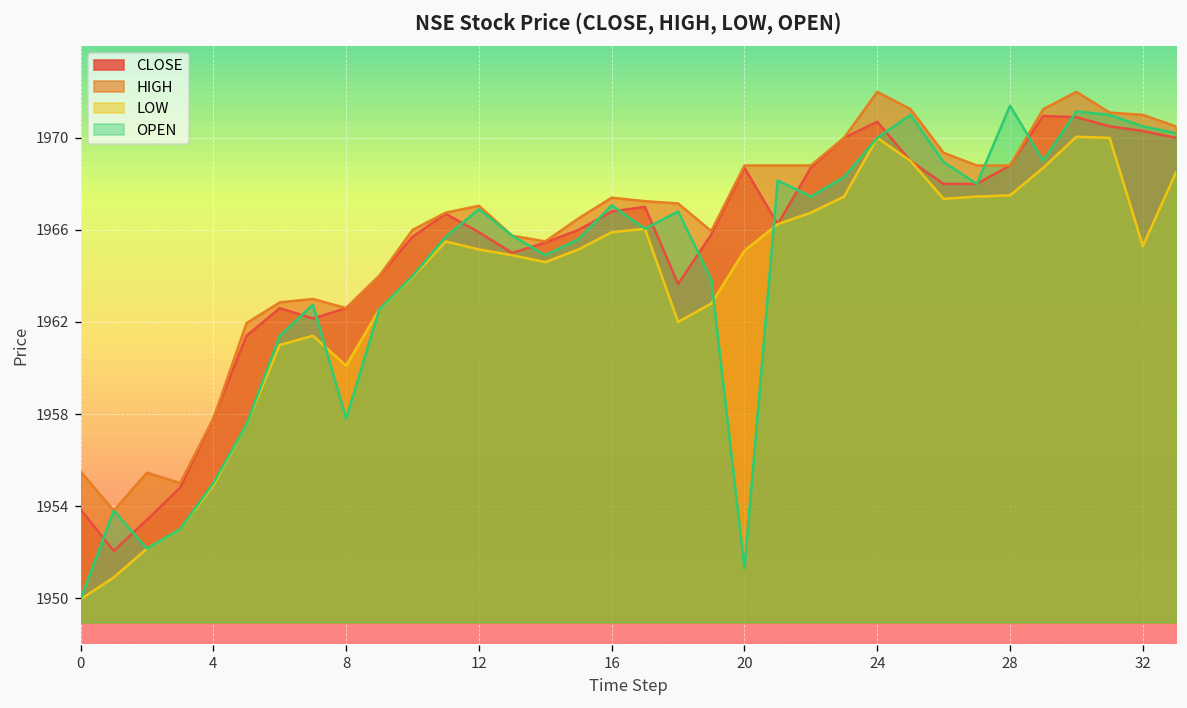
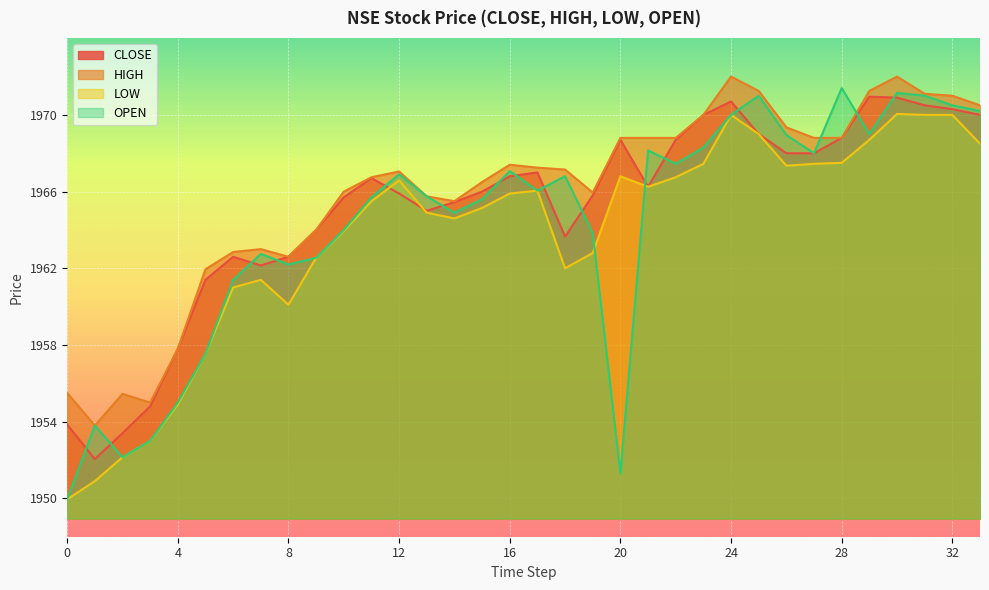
OPEN, 8: 1957.8 -> 1962.2
LOW, 12: 1965.2 -> 1966.6
LOW, 20: 1965.1 -> 1966.8
LOW, 32: 1965.3 -> 1970.0
